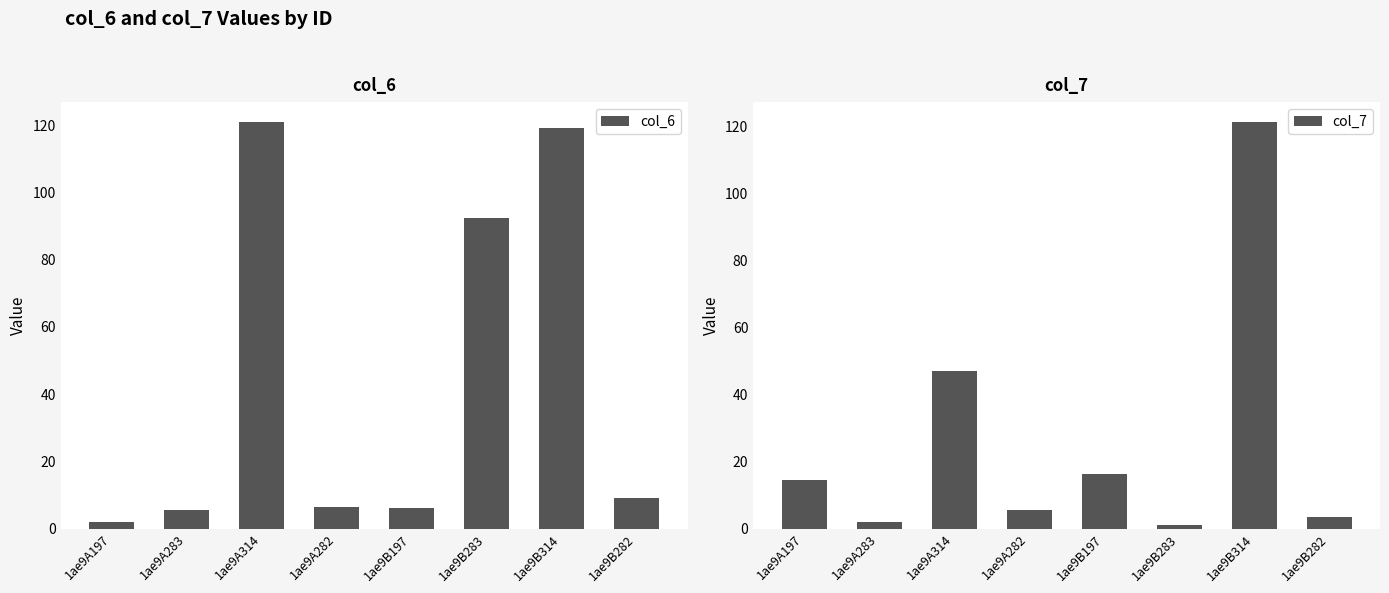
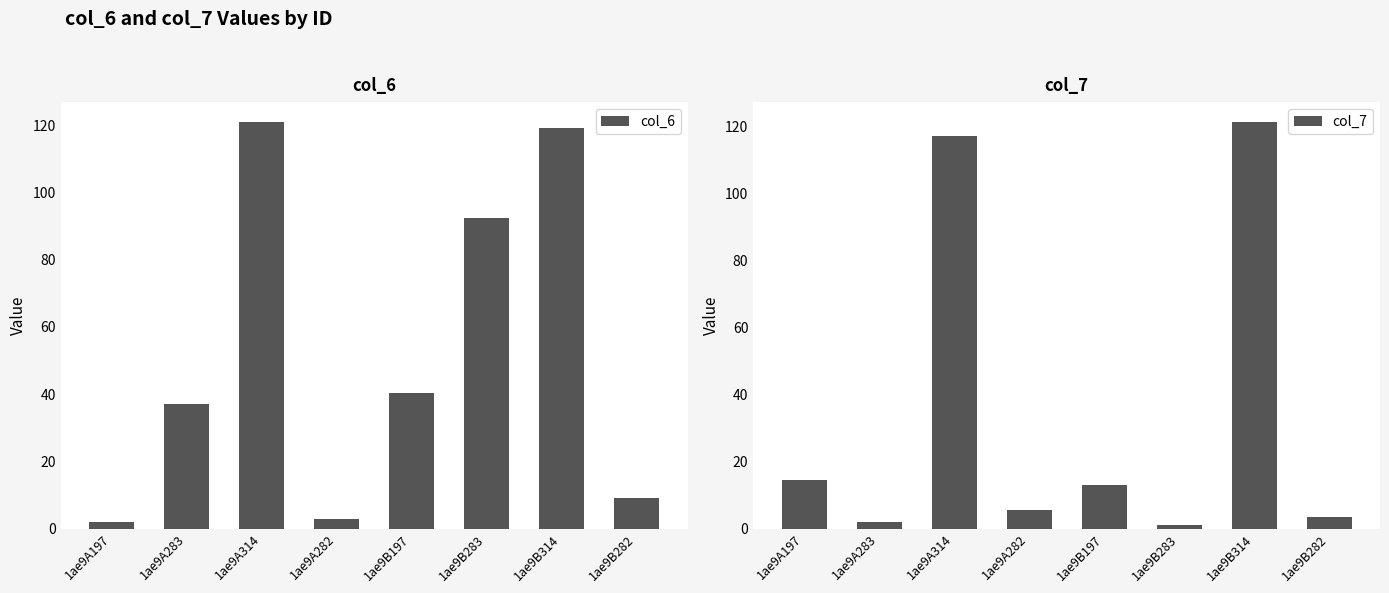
col_6, 1ae9A283: 6 -> 37
col_6, 1ae9A282: 6 -> 3
col_6, 1ae9B197: 6 -> 40
col_7, 1ae9A314: 47 -> 117
col_7, 1ae9B197: 16 -> 13
